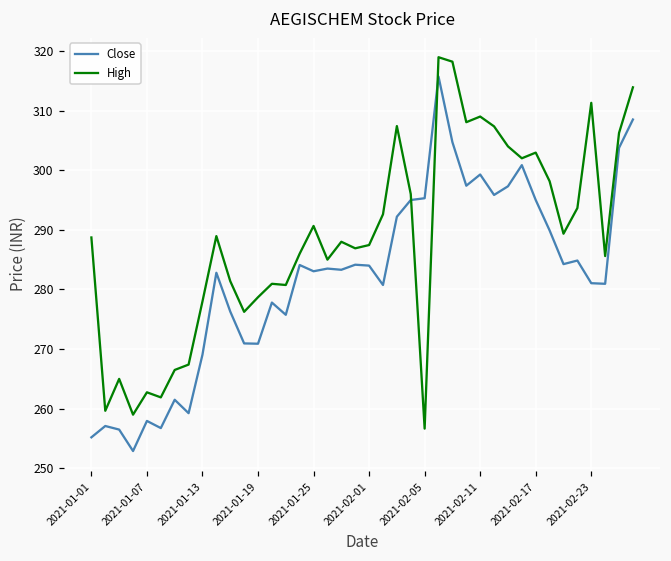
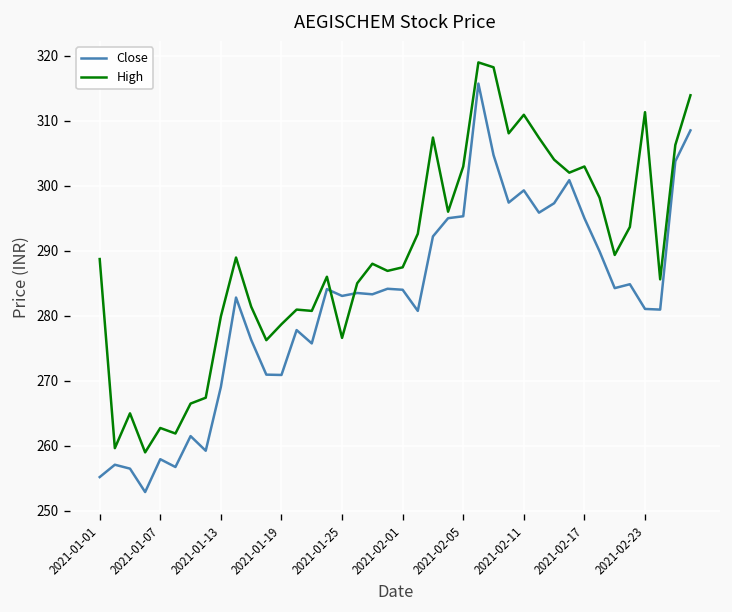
High, 2021-01-13: 278 -> 280
High, 2021-01-25: 291 -> 277
High, 2021-02-05: 257 -> 303
High, 2021-02-11: 309 -> 311
